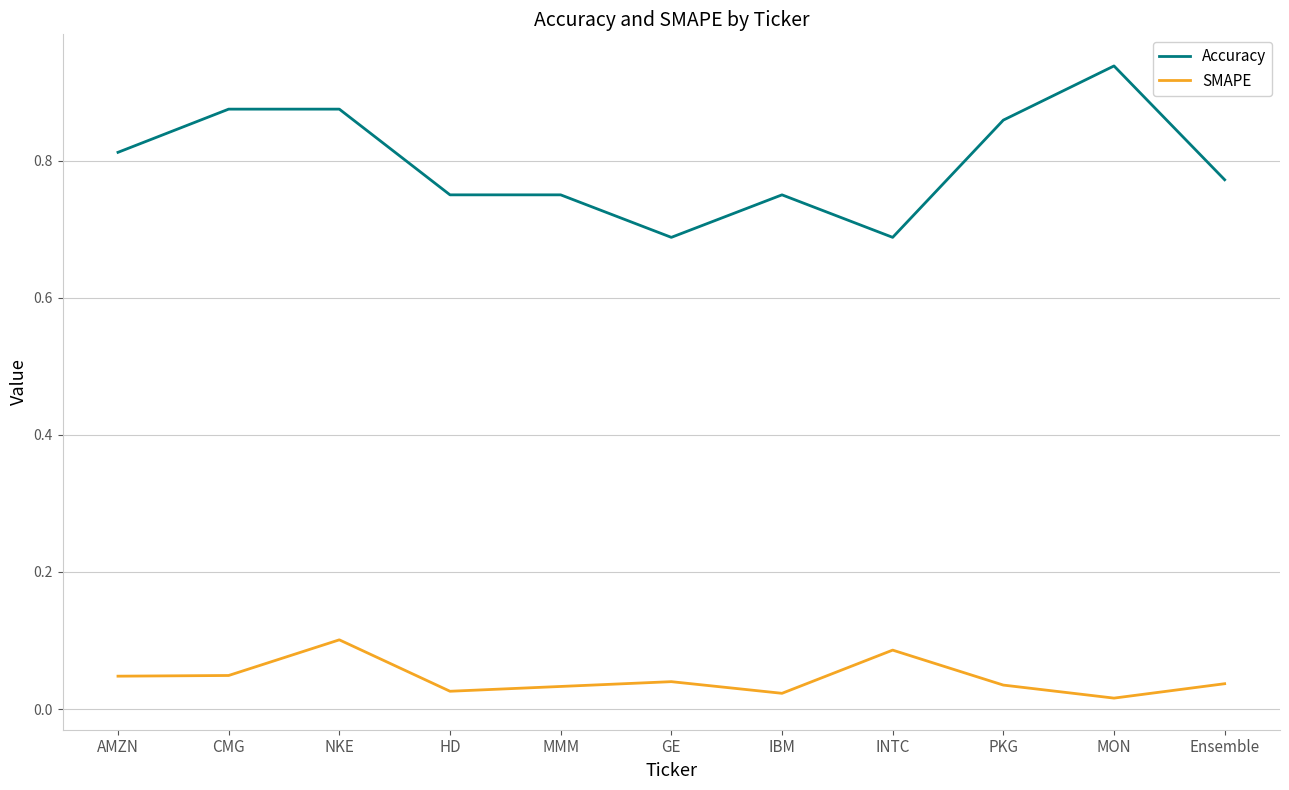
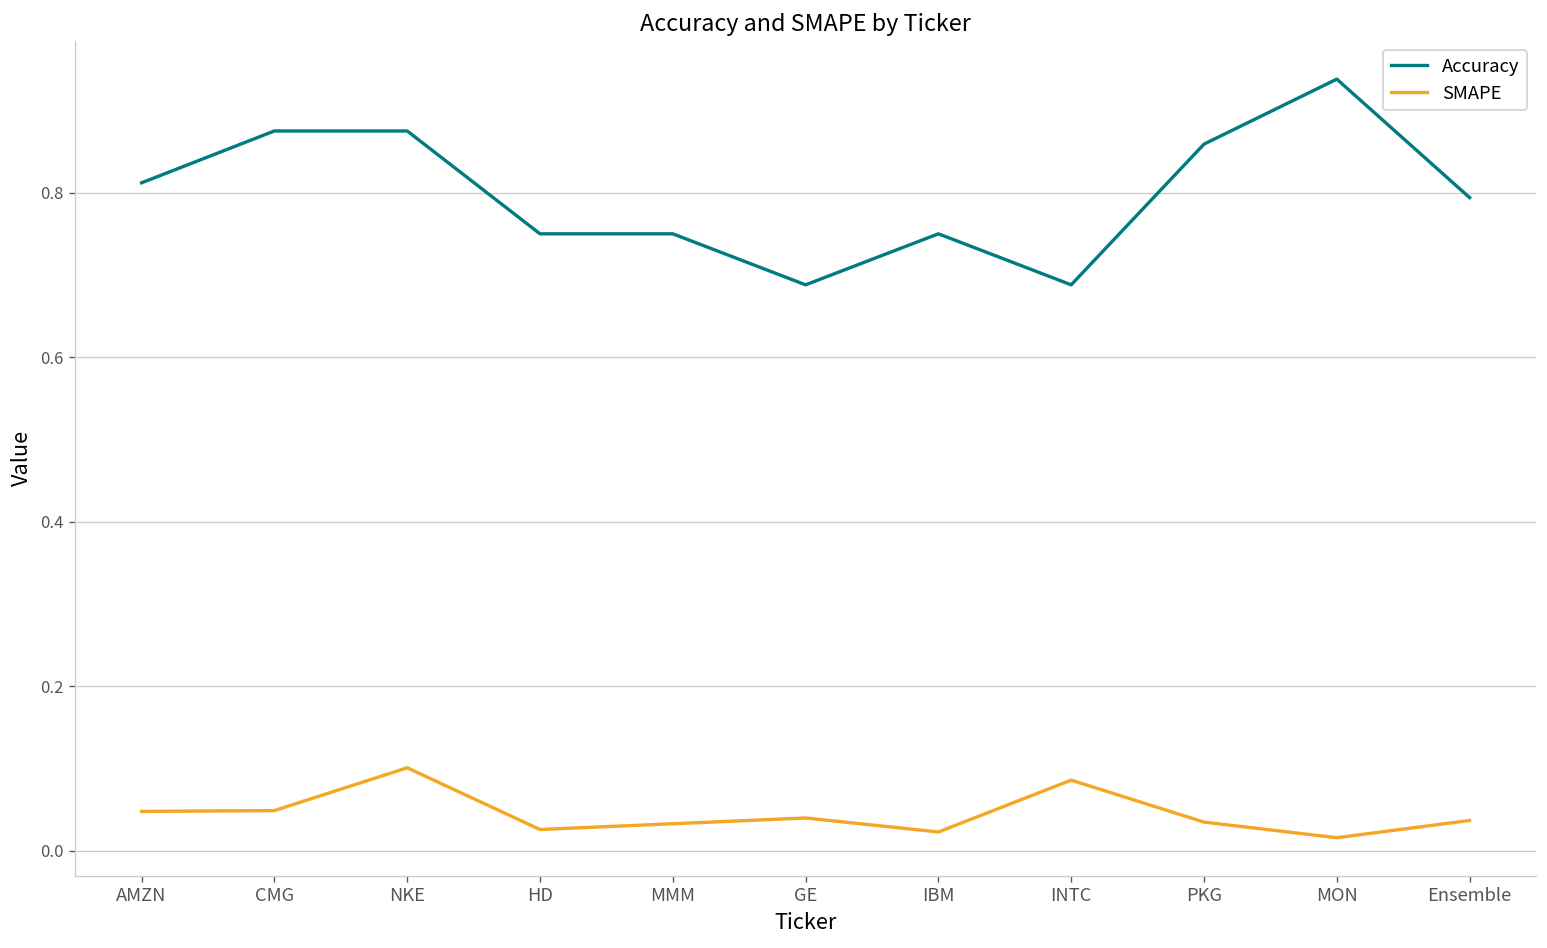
Accuracy, Ensemble: 0.77 -> 0.79
